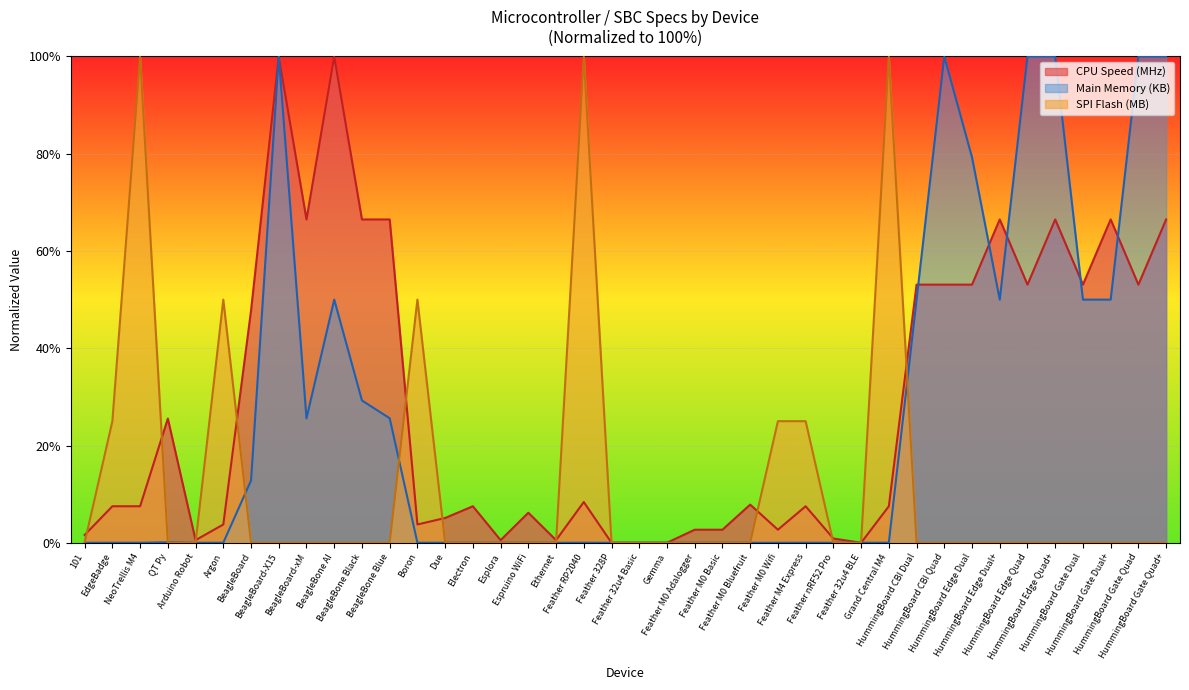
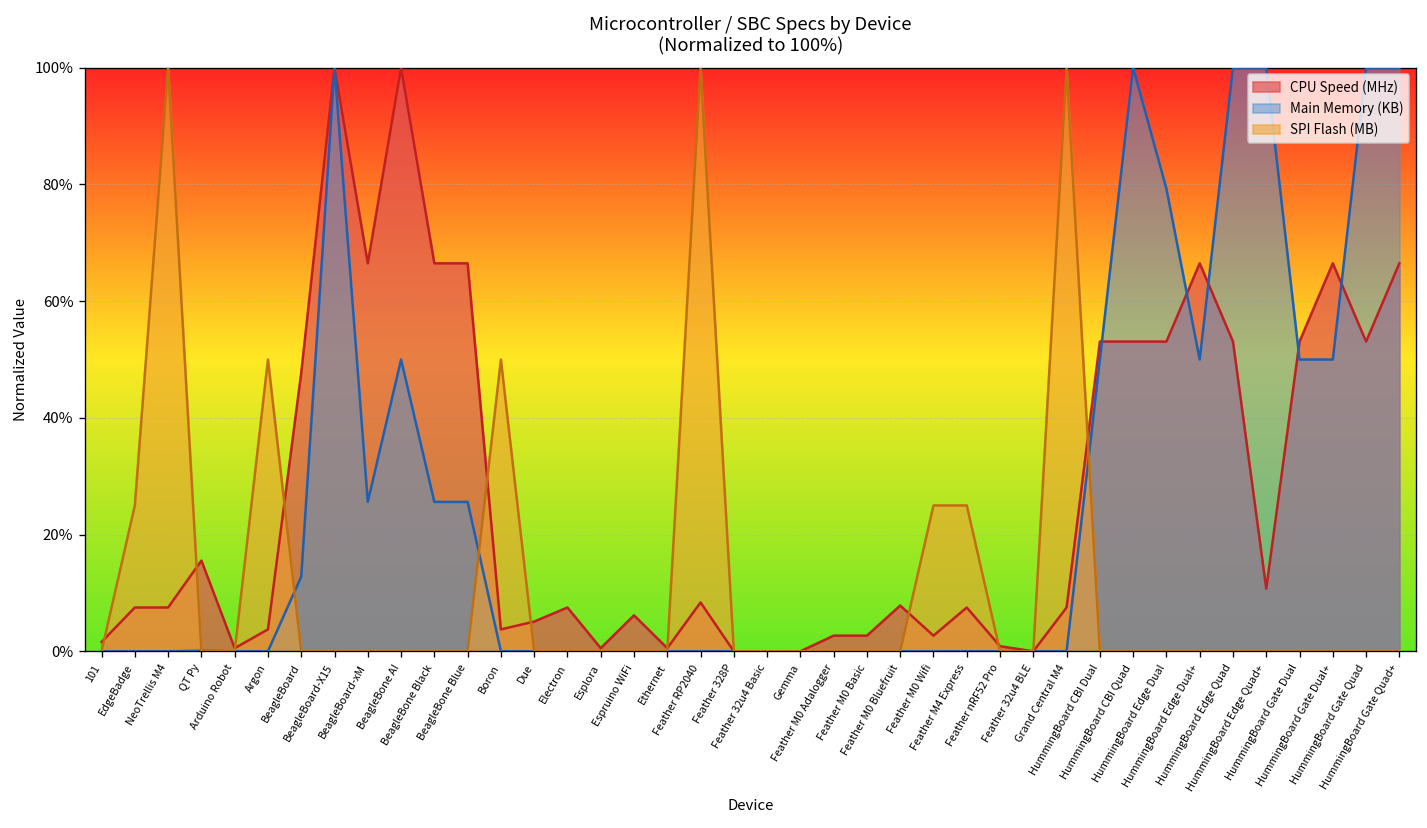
CPU Speed (MHz), QT Py: 26% -> 16%
Main Memory (KB), BeagleBone Black: 29% -> 26%
CPU Speed (MHz), HummingBoard Edge Quad+: 66% -> 11%
